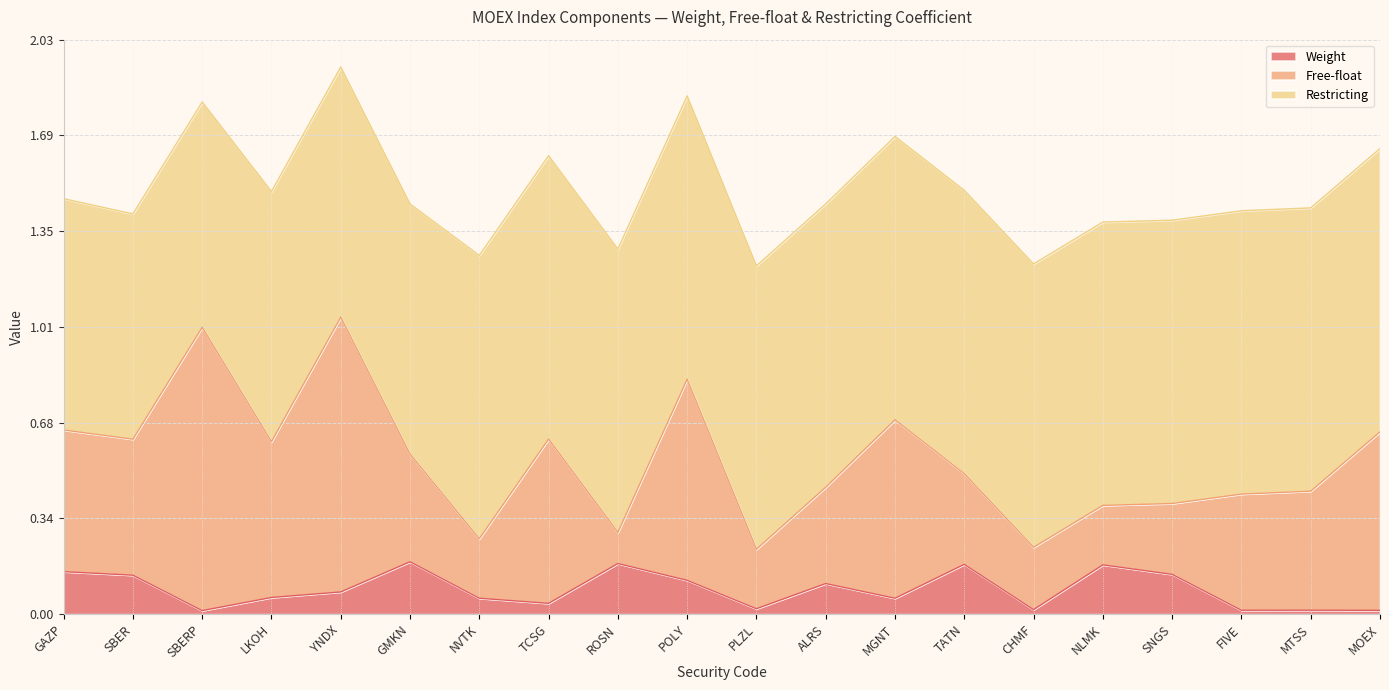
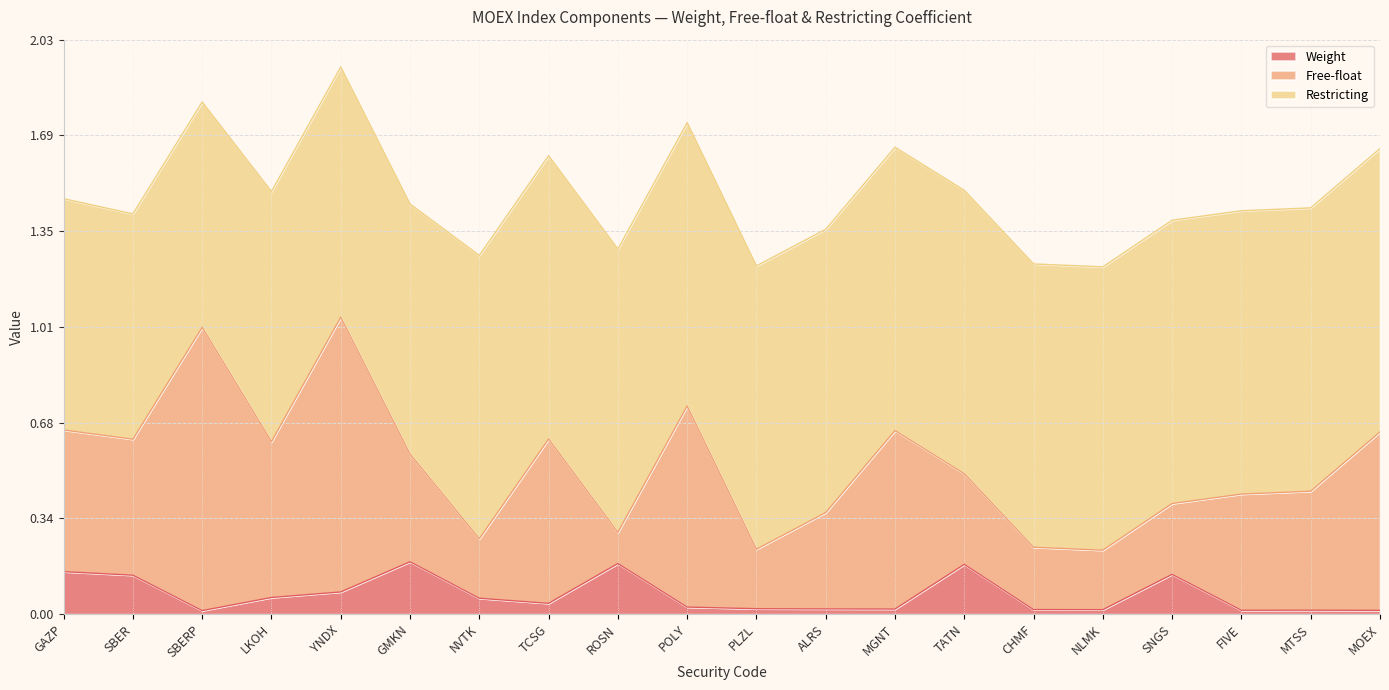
Weight, POLY: 0.12 -> 0.02
Weight, ALRS: 0.11 -> 0.02
Weight, MGNT: 0.06 -> 0.02
Weight, NLMK: 0.17 -> 0.02
